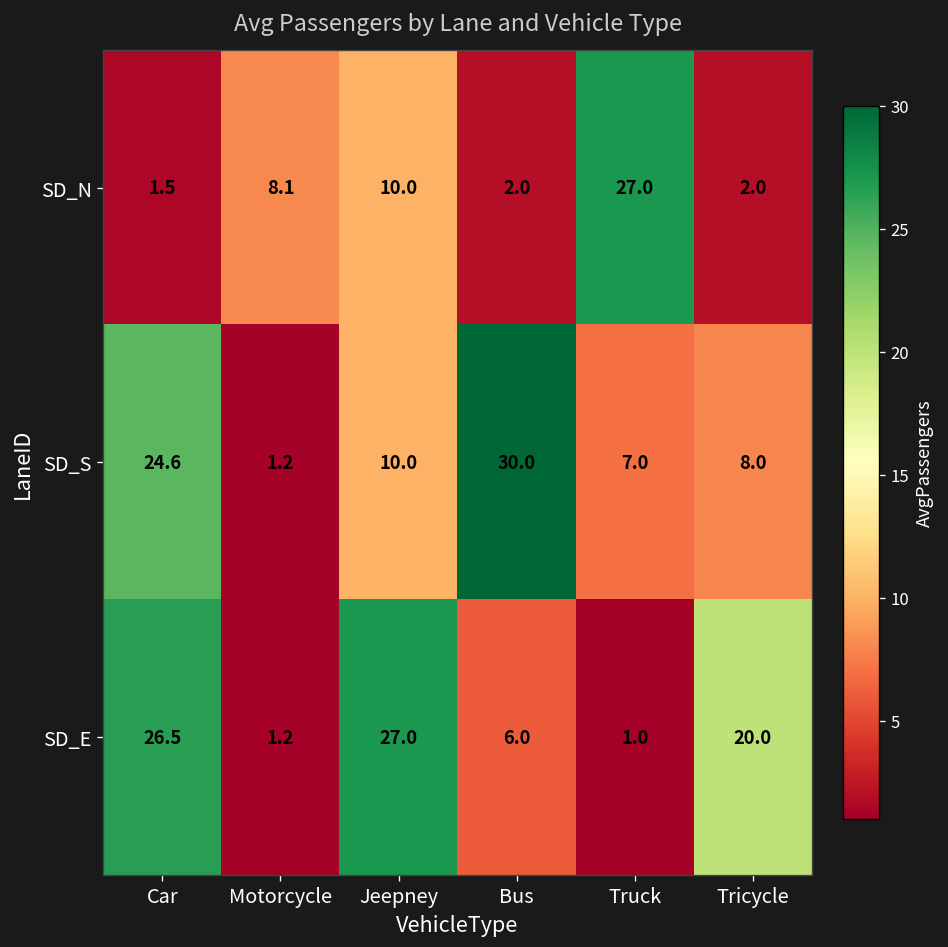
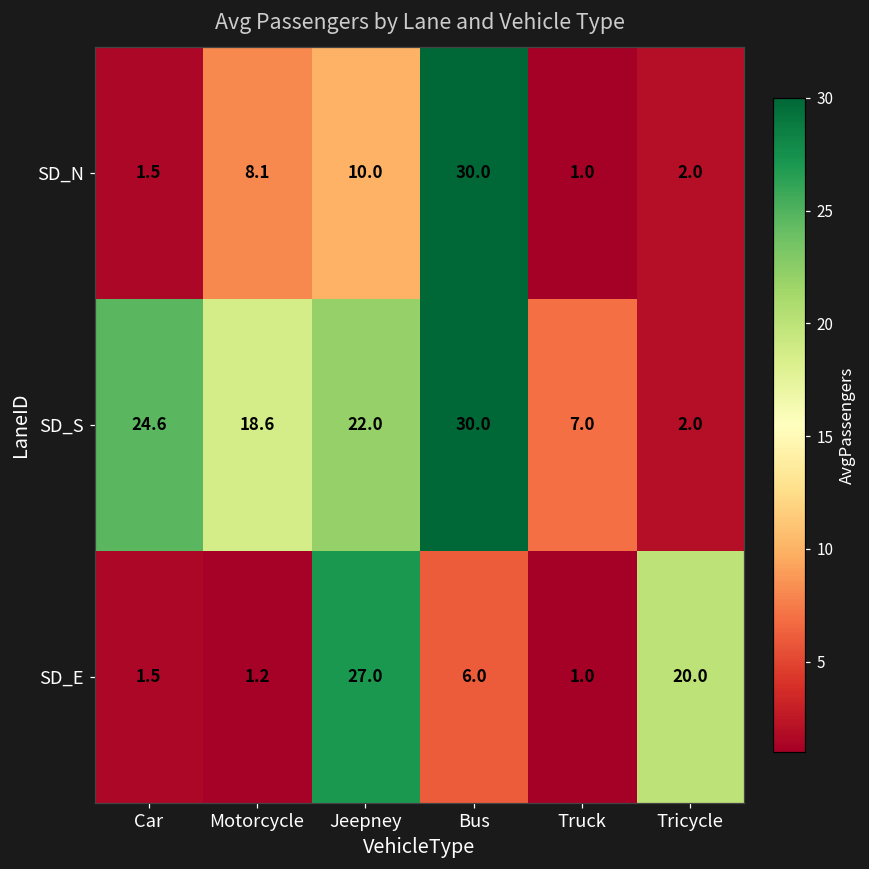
SD_N, Bus: 2.0 -> 30.0
SD_N, Truck: 27.0 -> 1.0
SD_S, Motorcycle: 1.2 -> 18.6
SD_S, Jeepney: 10.0 -> 22.0
SD_S, Tricycle: 8.0 -> 2.0
SD_E, Car: 26.5 -> 1.5
